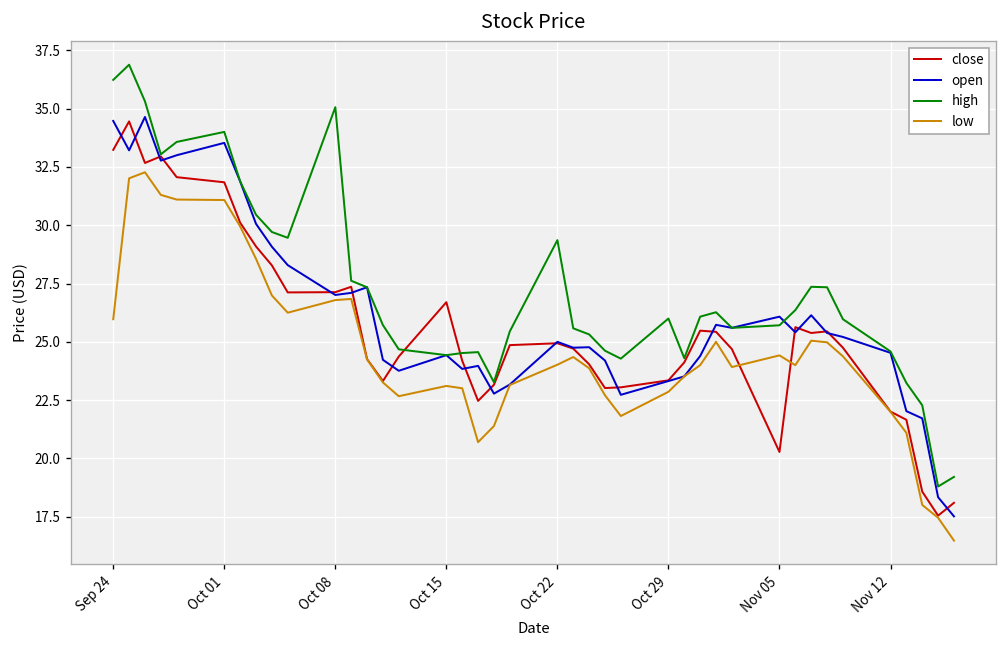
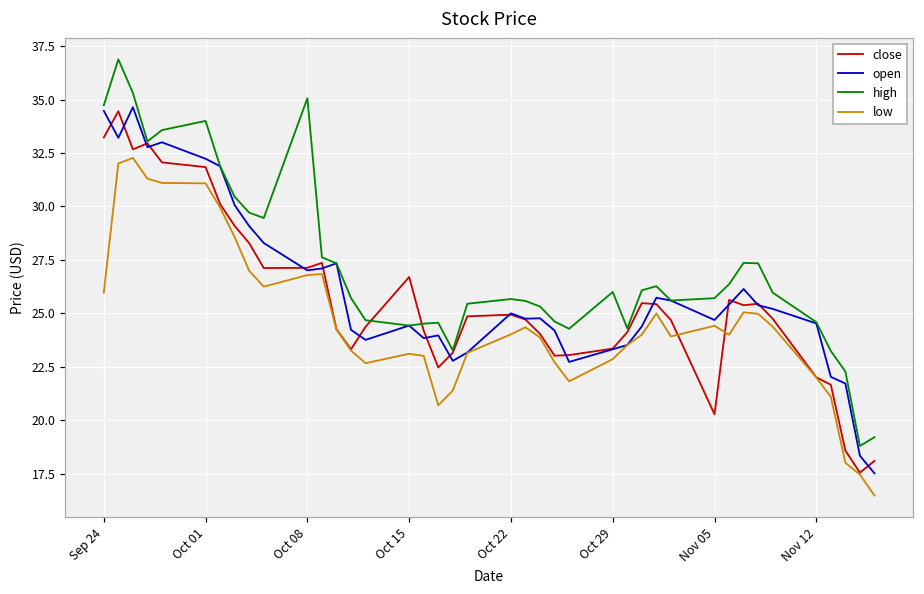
high, Sep 24: 36.2 -> 34.7
open, Oct 01: 33.5 -> 32.2
high, Oct 22: 29.4 -> 25.7
open, Nov 05: 26.1 -> 24.7
